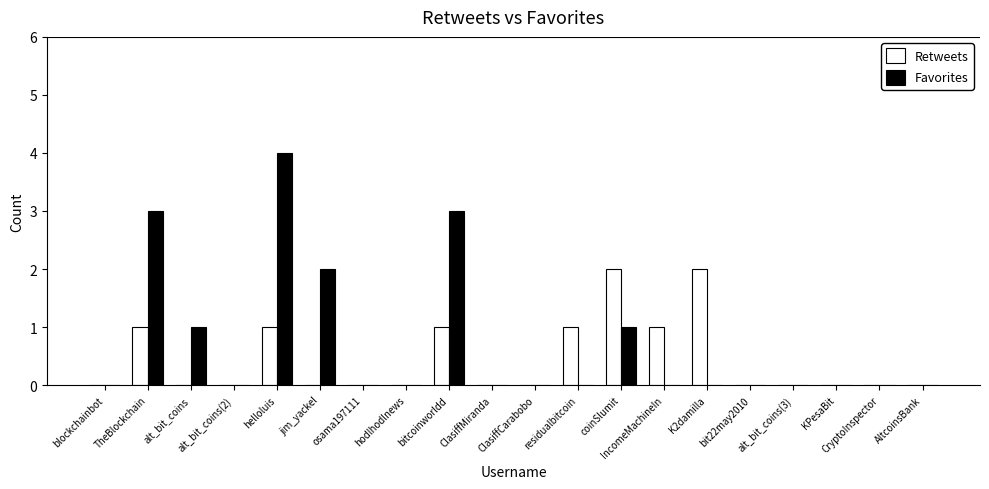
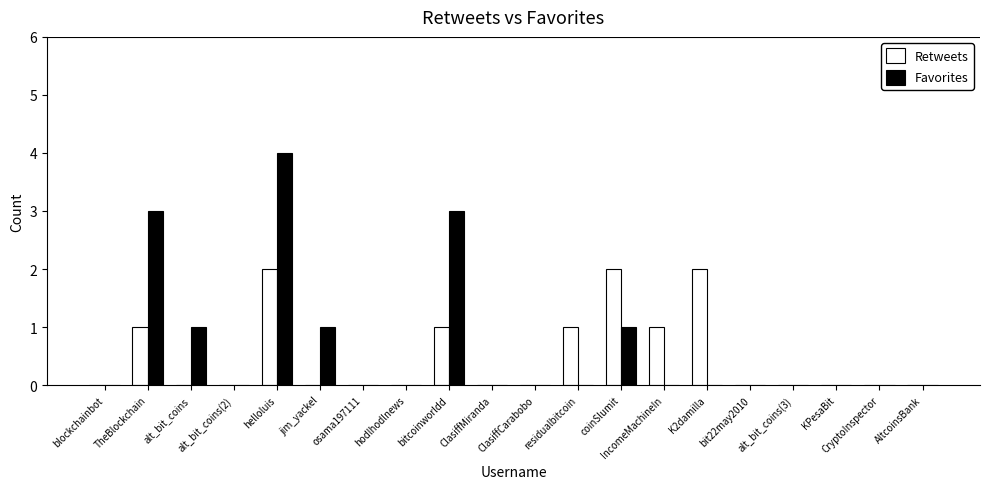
Retweets, helloluis: 1 -> 2
Favorites, jim_yackel: 2 -> 1
